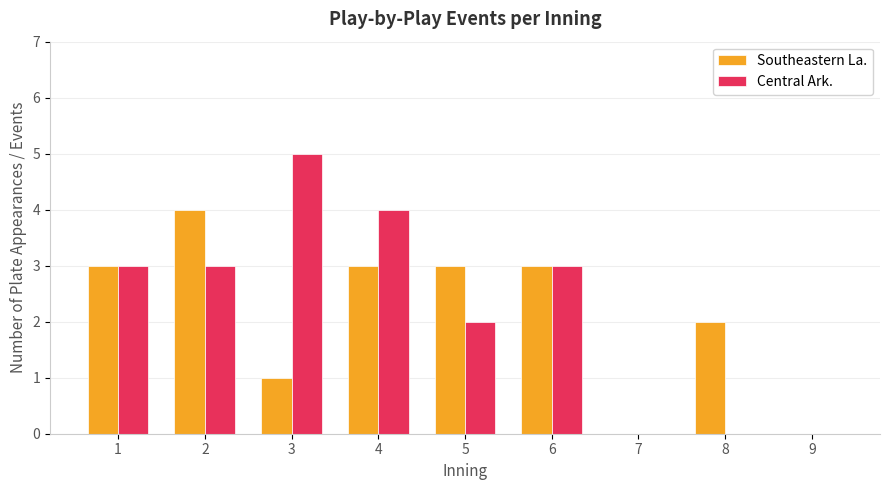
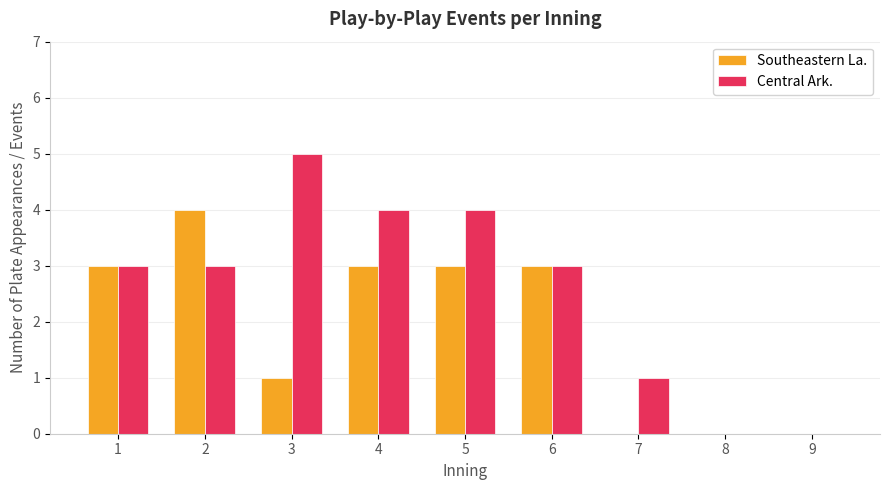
Central Ark., 5: 2 -> 4
Central Ark., 7: 0 -> 1
Southeastern La., 8: 2 -> 0
